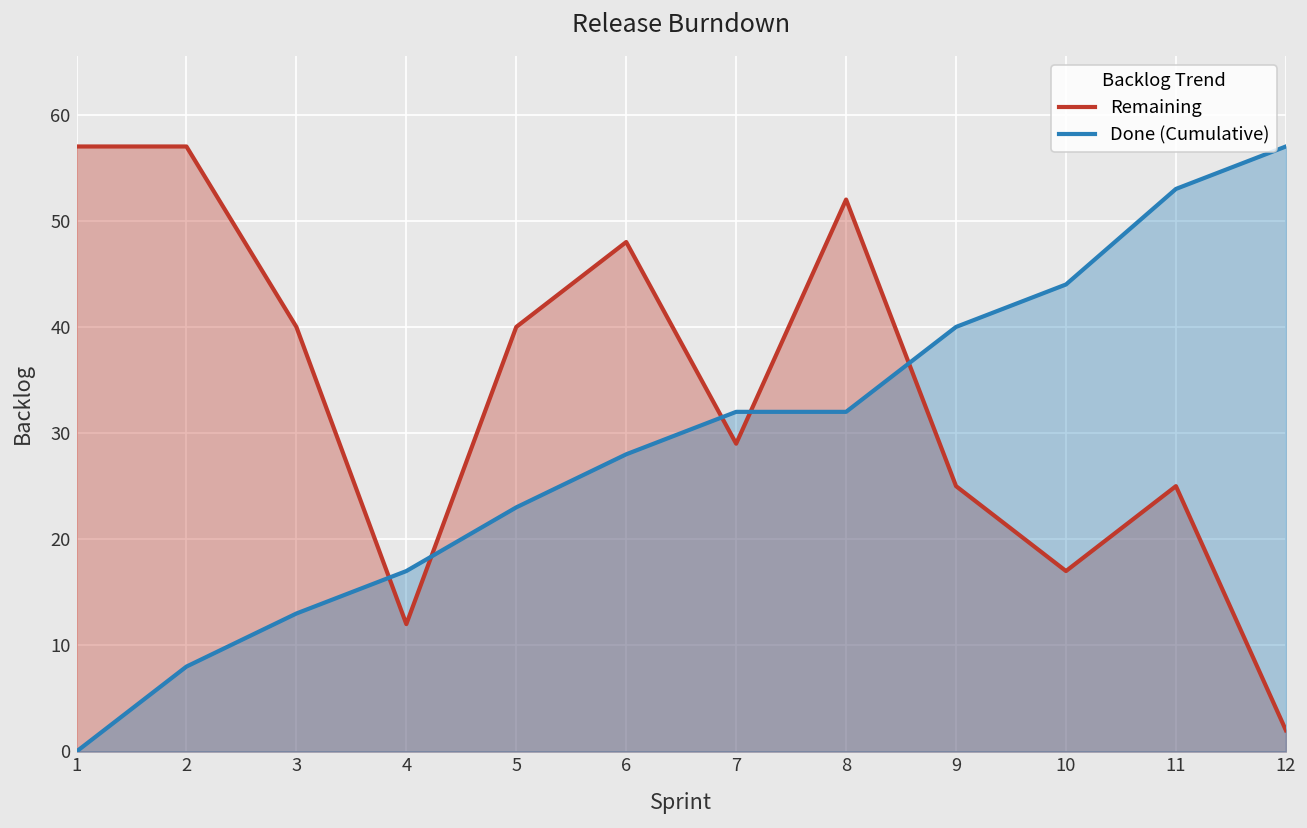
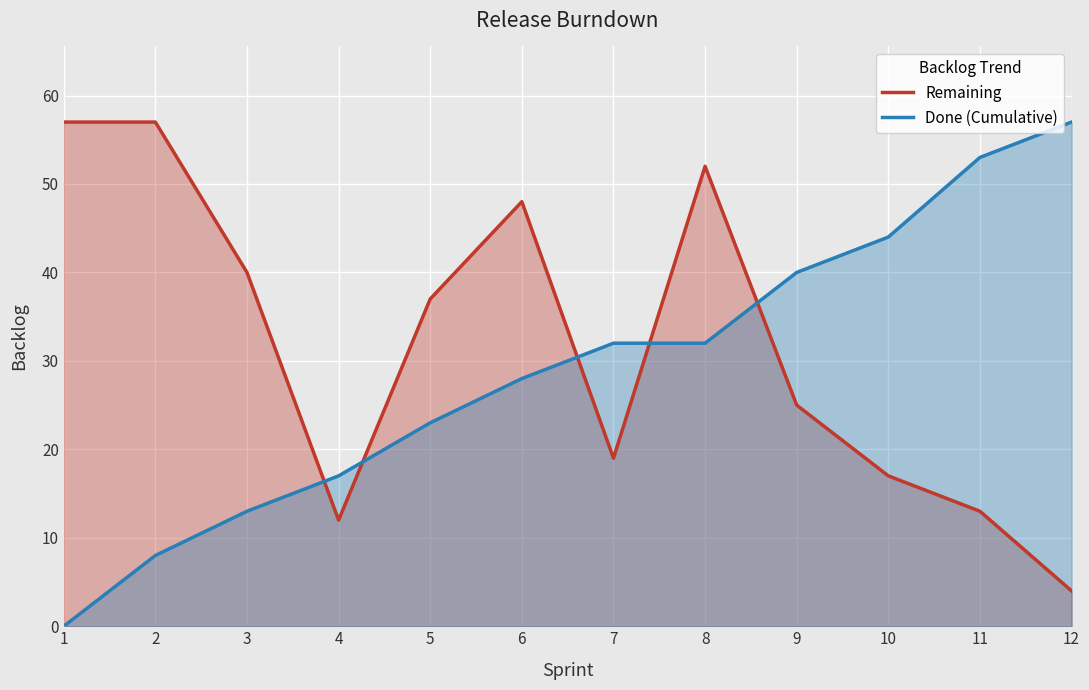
Remaining, 5: 40 -> 37
Remaining, 7: 29 -> 19
Remaining, 11: 25 -> 13
Remaining, 12: 2 -> 4
